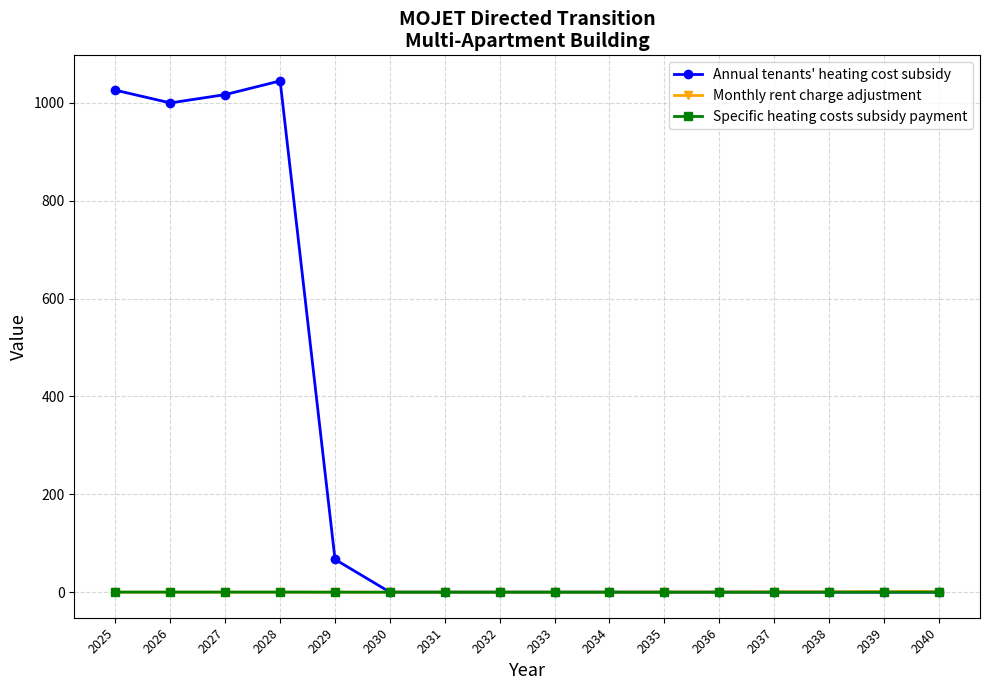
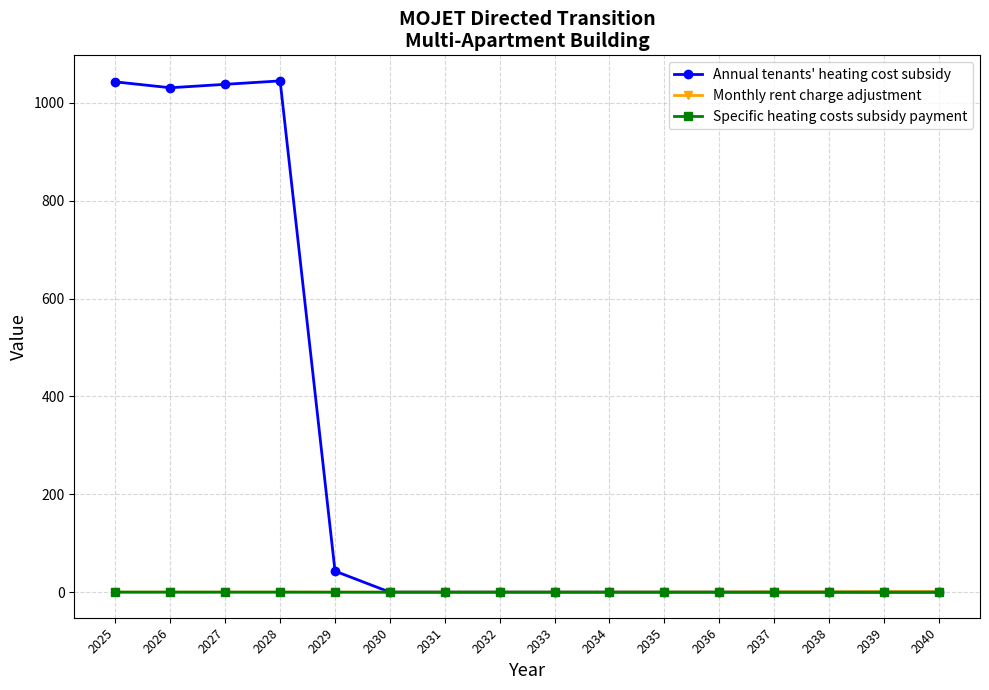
Annual tenants' heating cost subsidy, 2025: 1030 -> 1040
Annual tenants' heating cost subsidy, 2026: 1000 -> 1030
Annual tenants' heating cost subsidy, 2027: 1020 -> 1040
Annual tenants' heating cost subsidy, 2029: 70 -> 40
